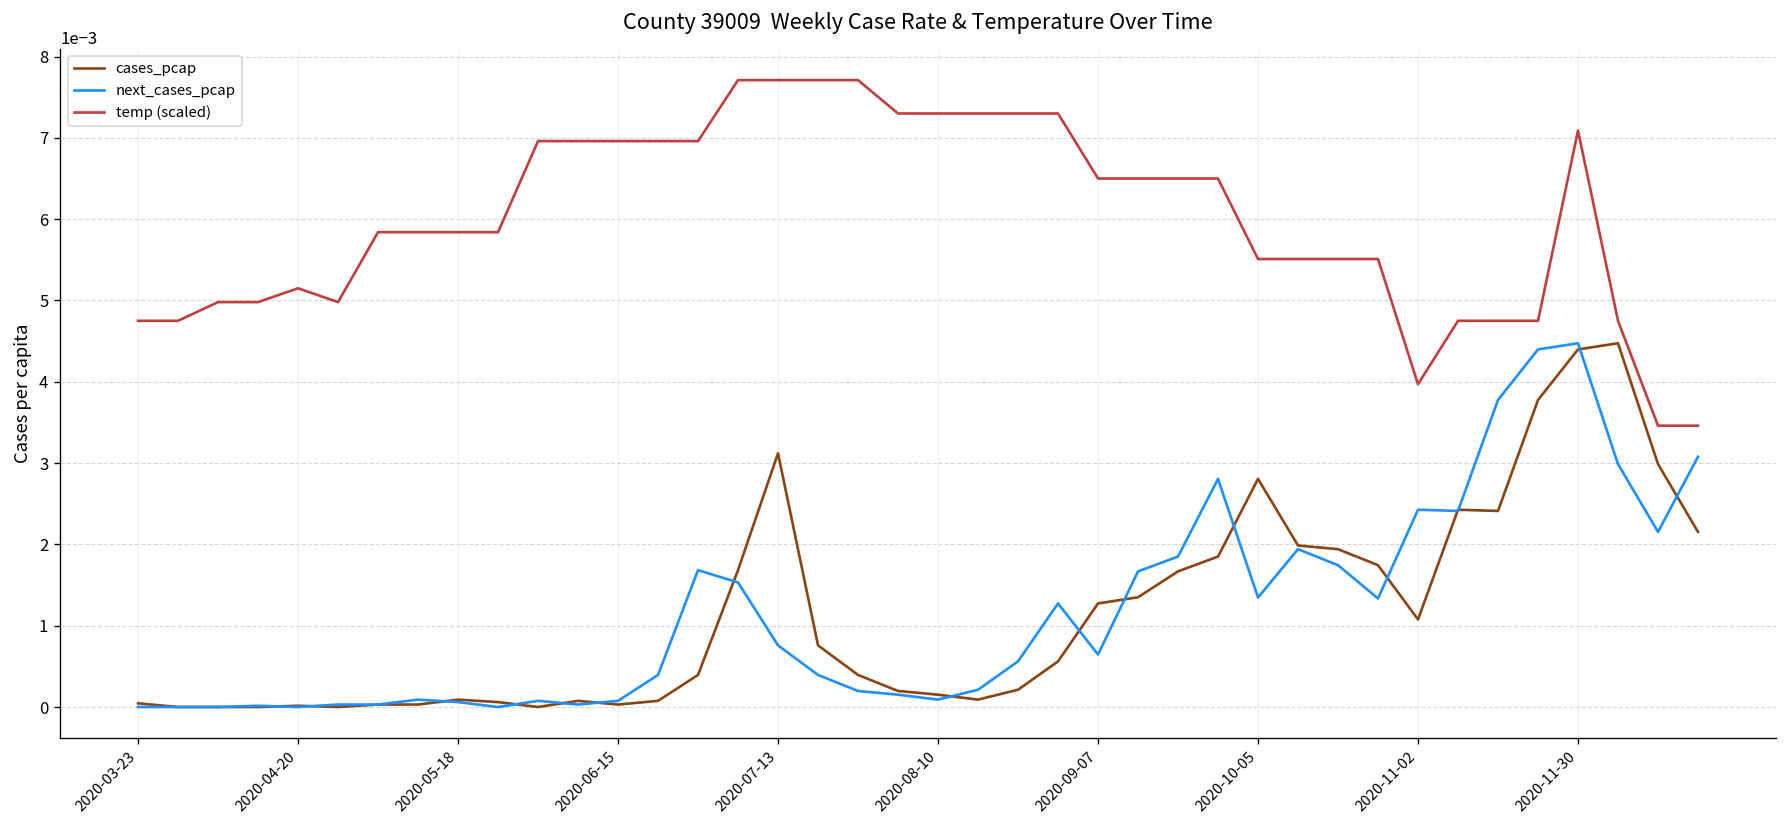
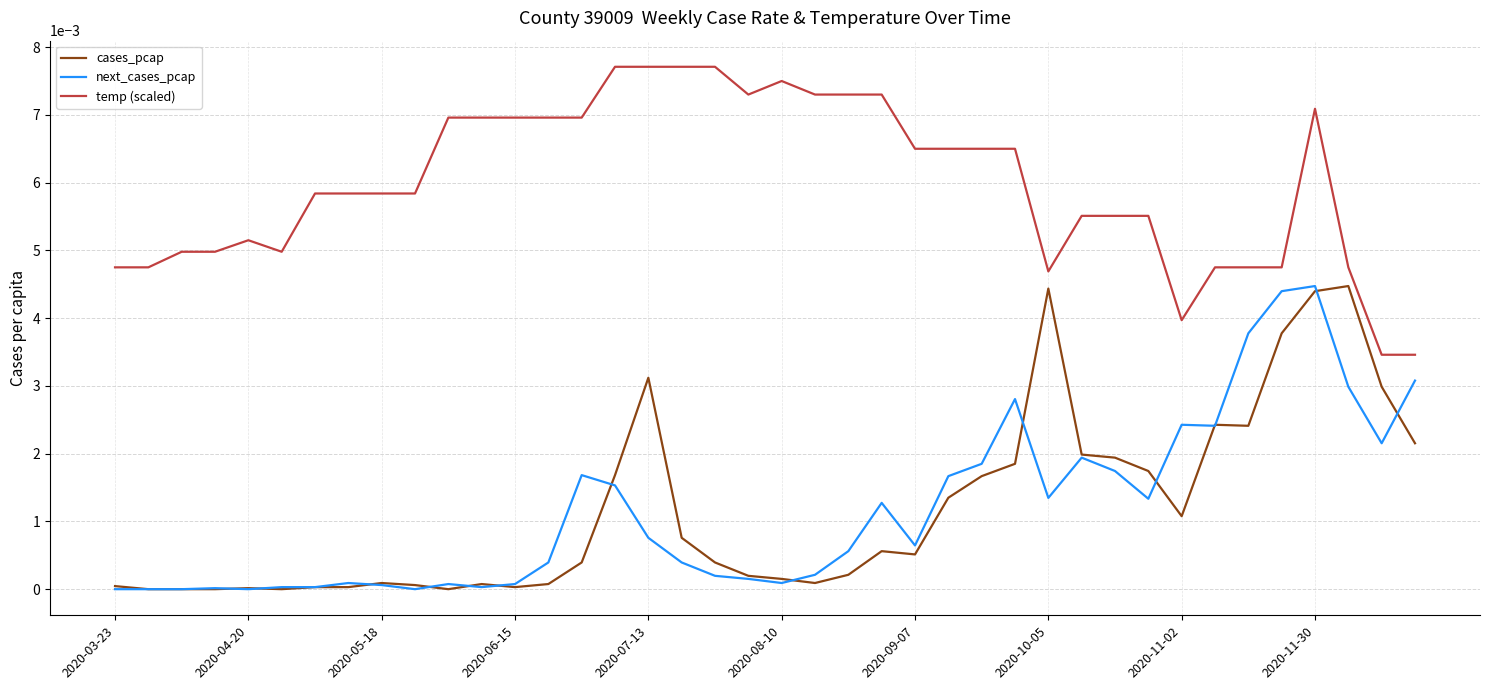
temp (scaled), 2020-08-10: 0.0073 -> 0.0075
cases_pcap, 2020-09-07: 0.0013 -> 0.0005
cases_pcap, 2020-10-05: 0.0028 -> 0.0044
temp (scaled), 2020-10-05: 0.0055 -> 0.0047
